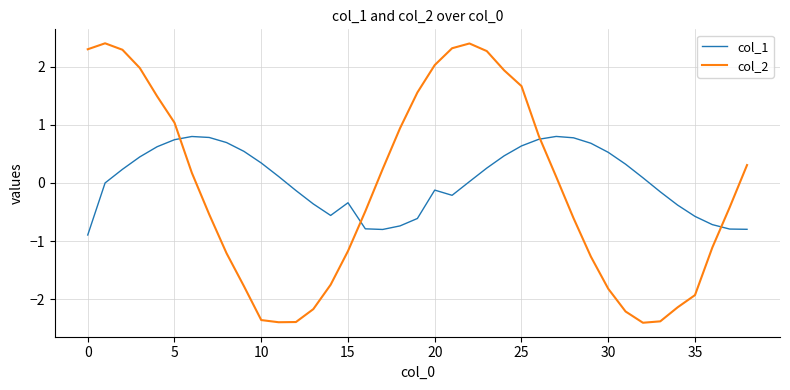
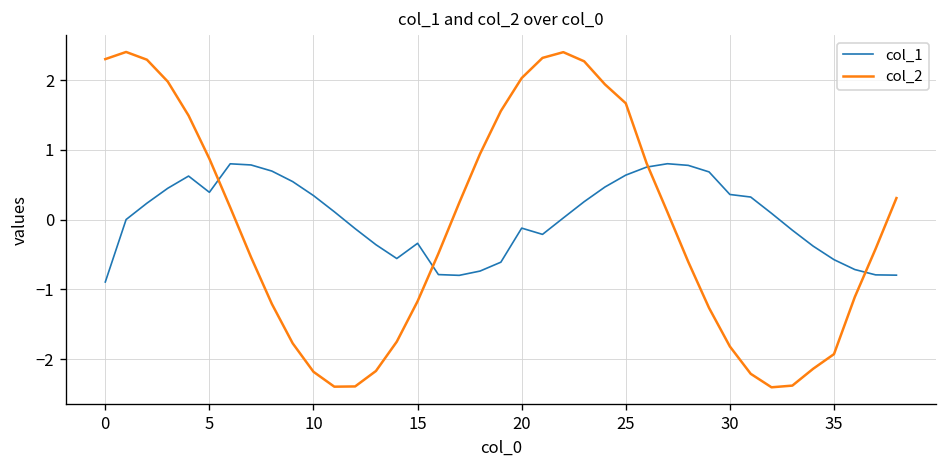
col_1, 5: 0.7 -> 0.4
col_2, 5: 1.0 -> 0.9
col_2, 10: -2.4 -> -2.2
col_1, 30: 0.5 -> 0.4
